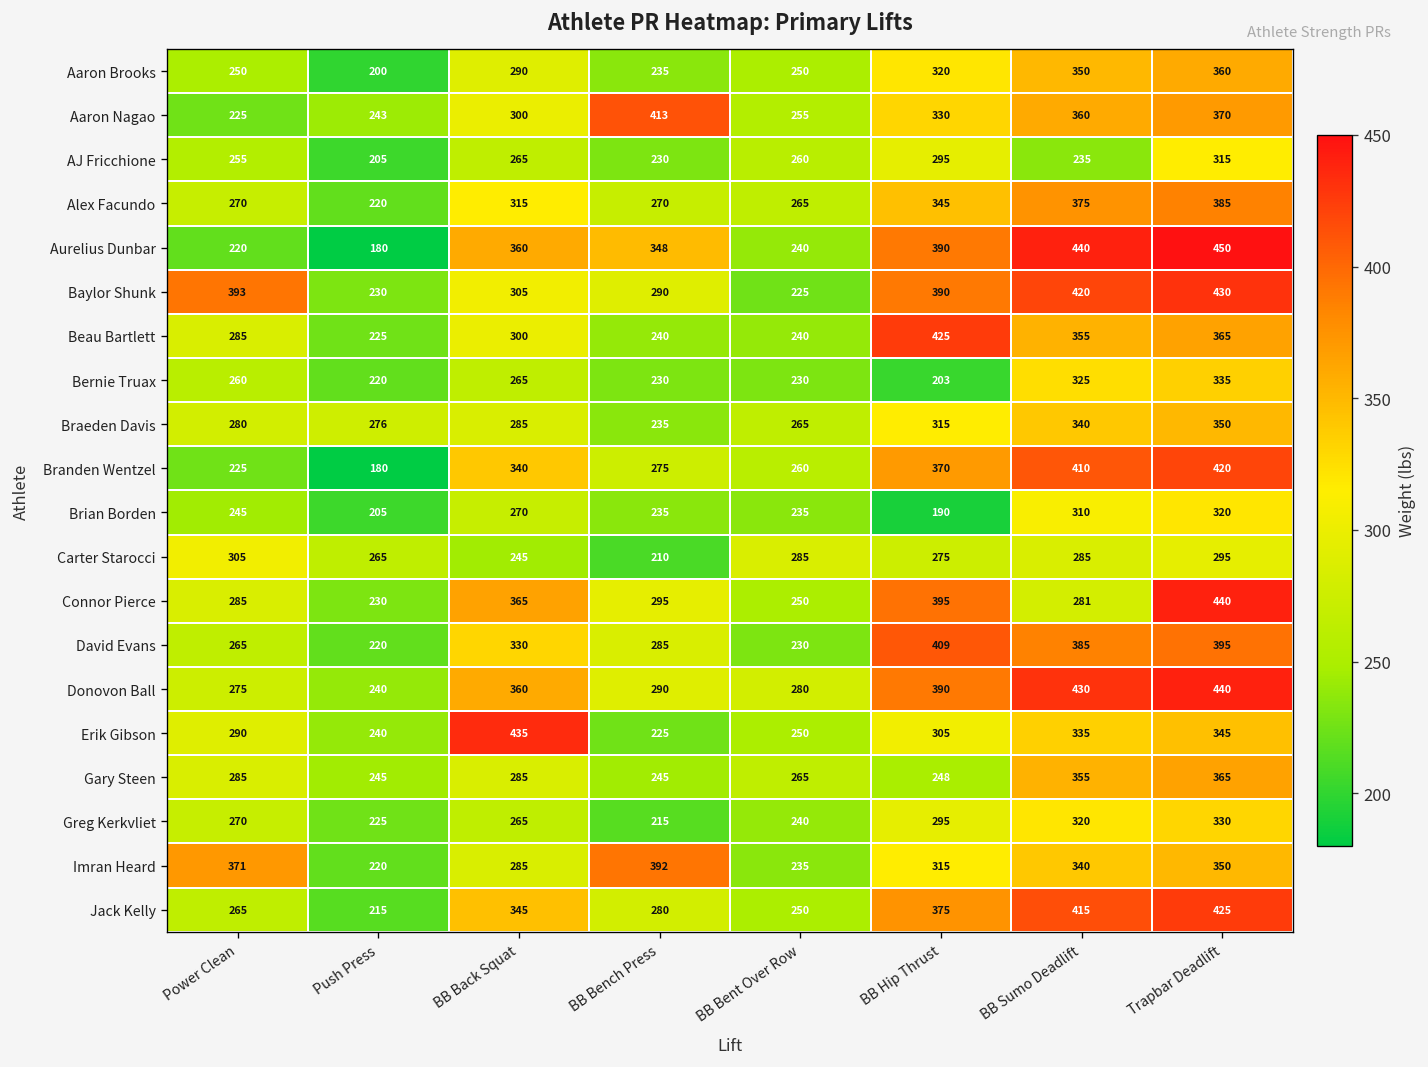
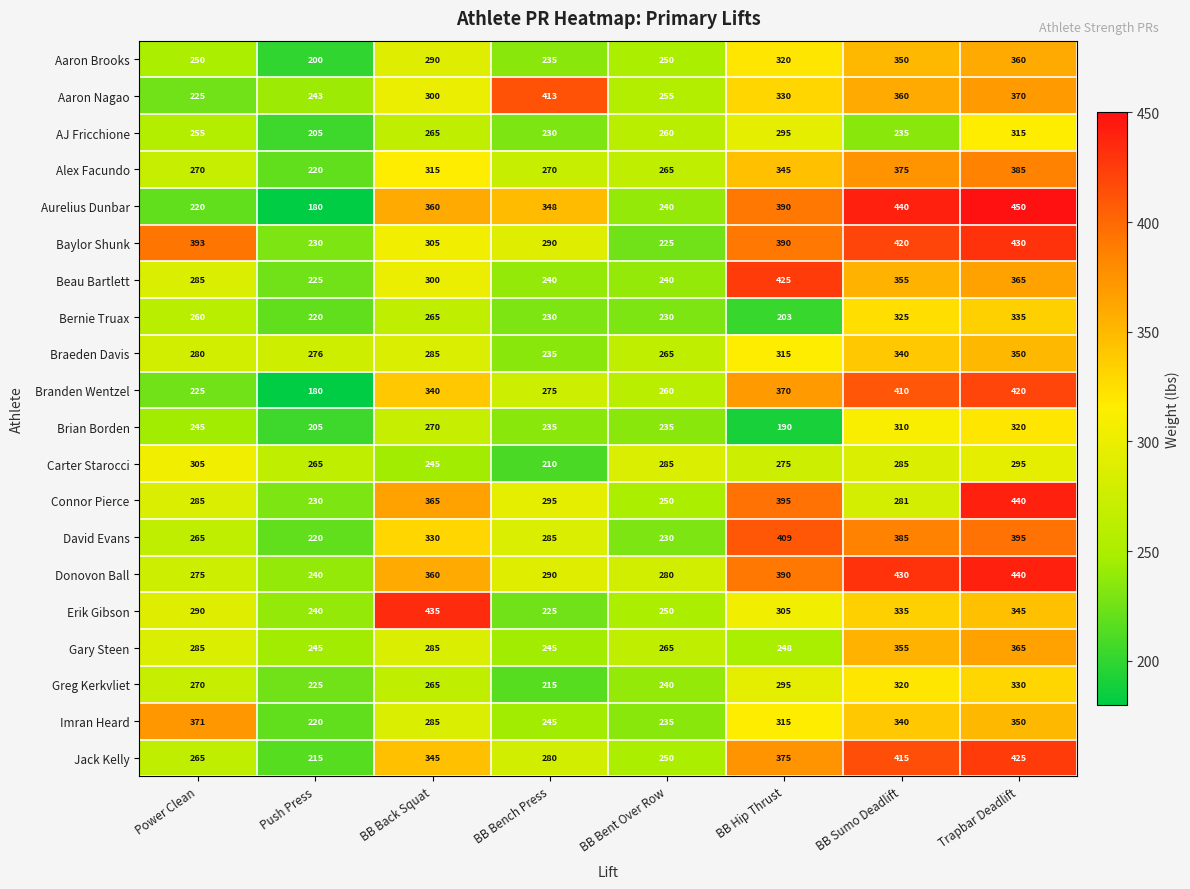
Imran Heard, BB Bench Press: 392 -> 245
